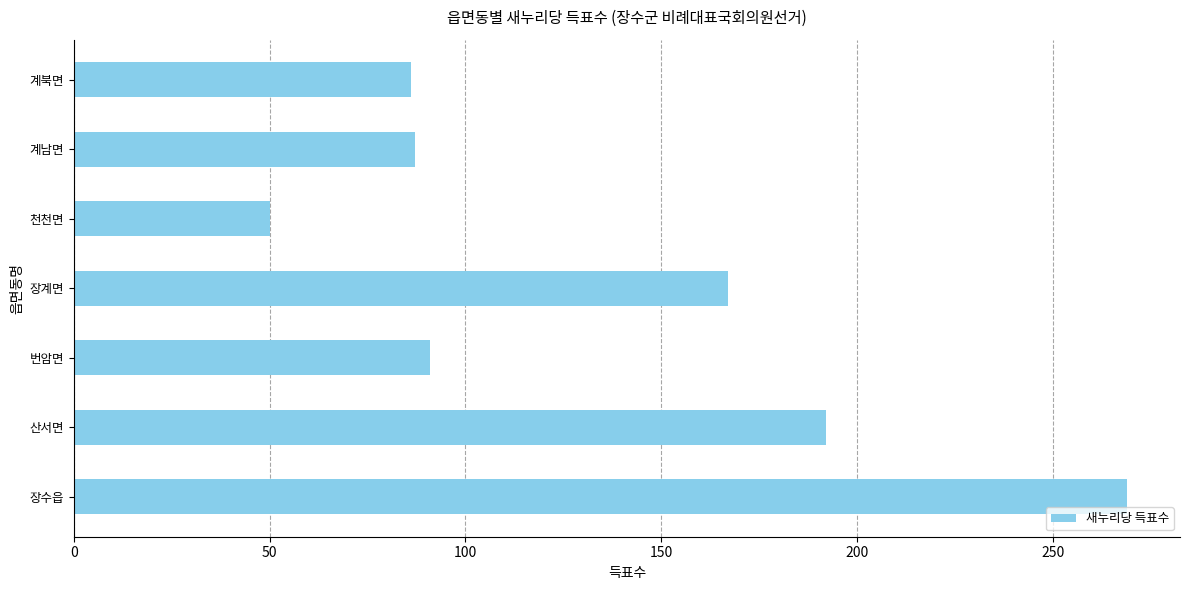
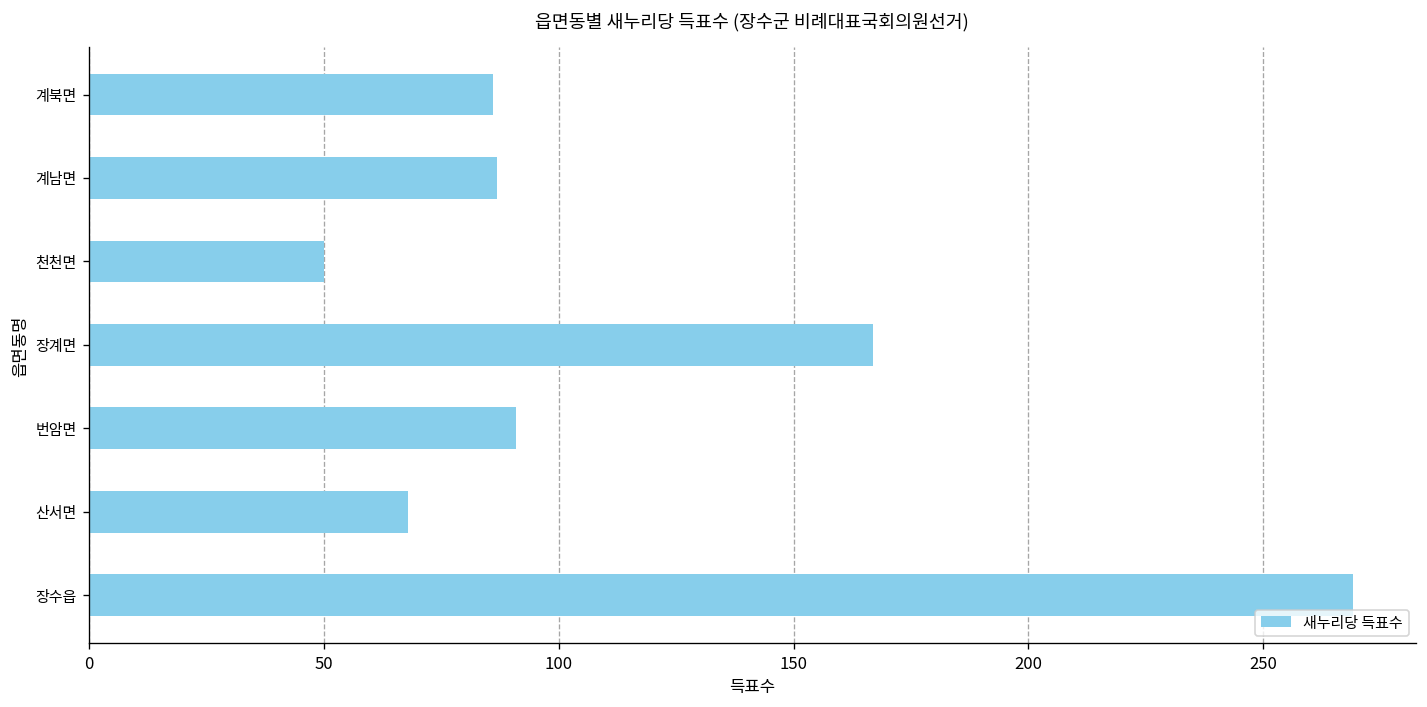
산서면: 192 -> 68
